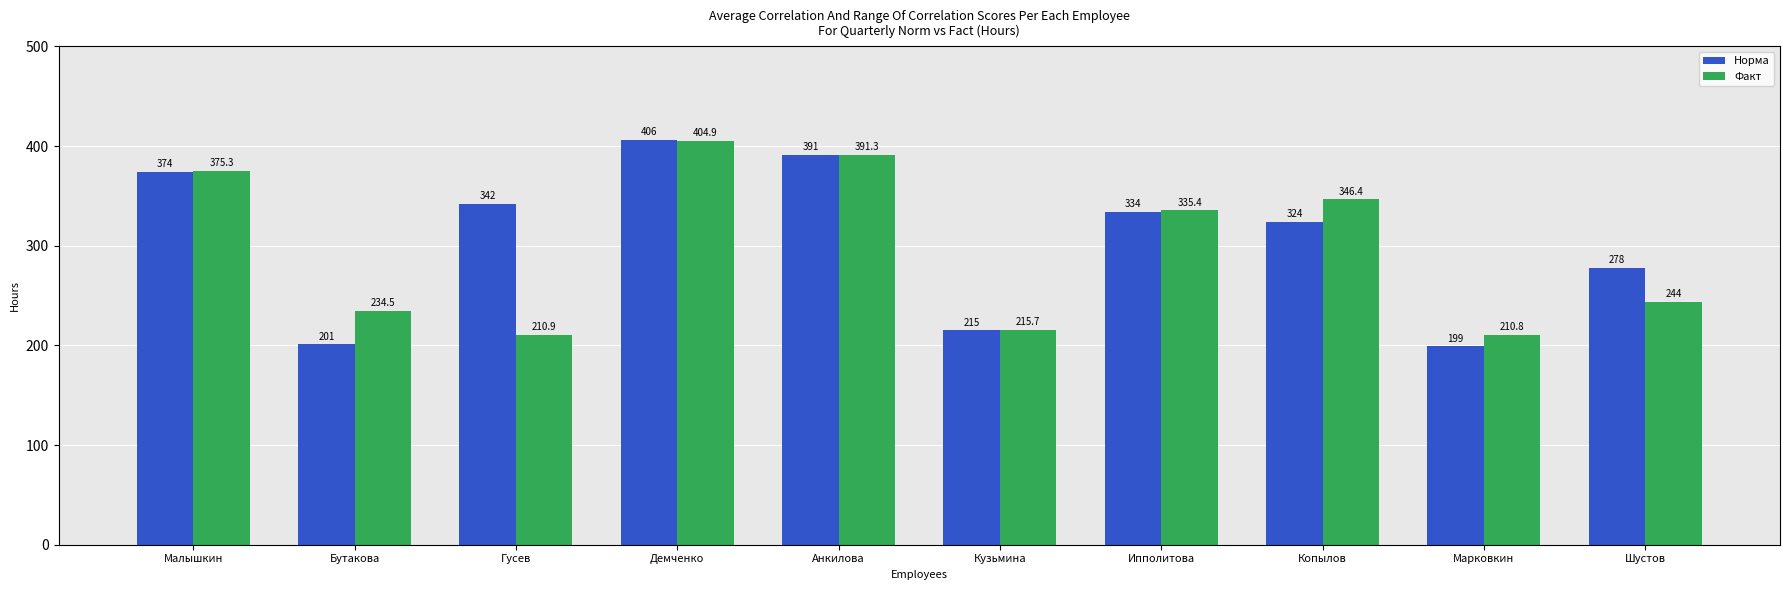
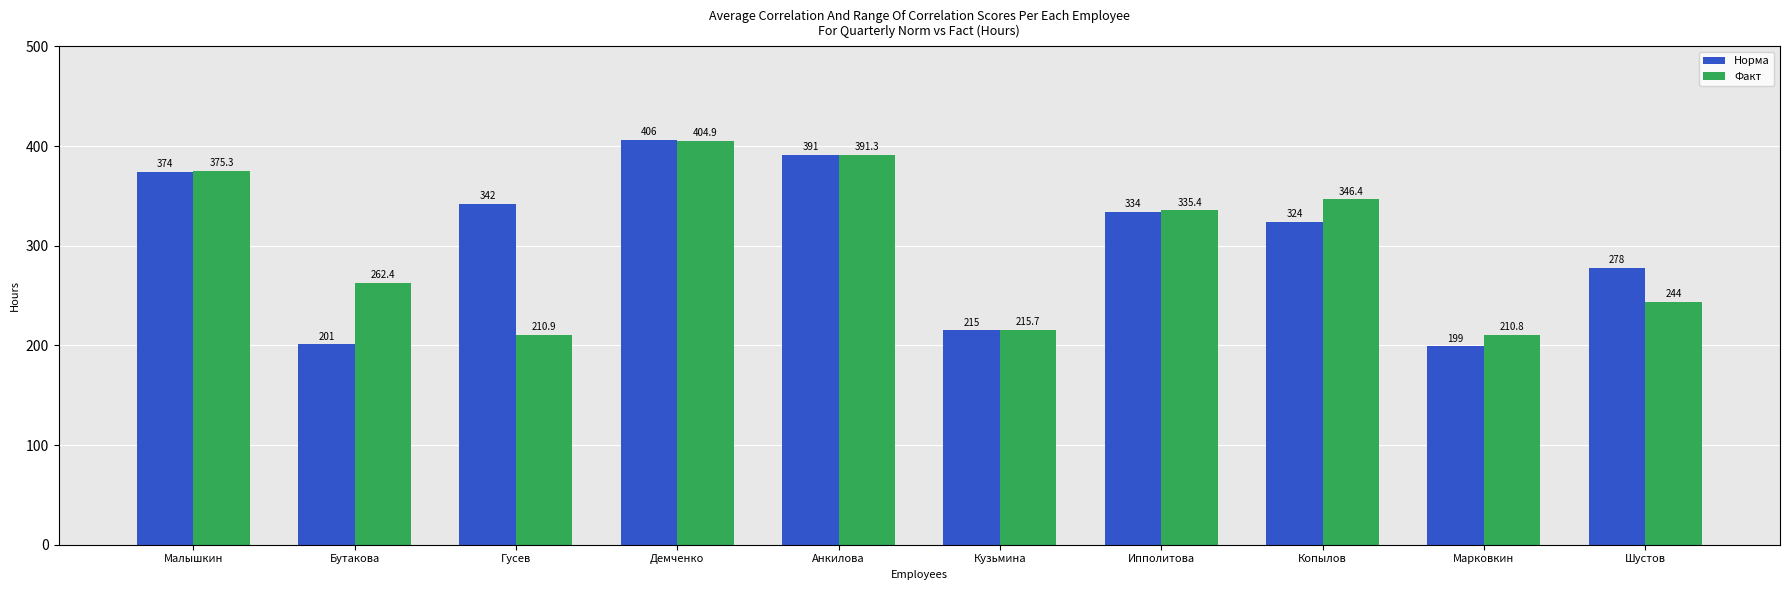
Факт, Бутакова: 234.5 -> 262.4
